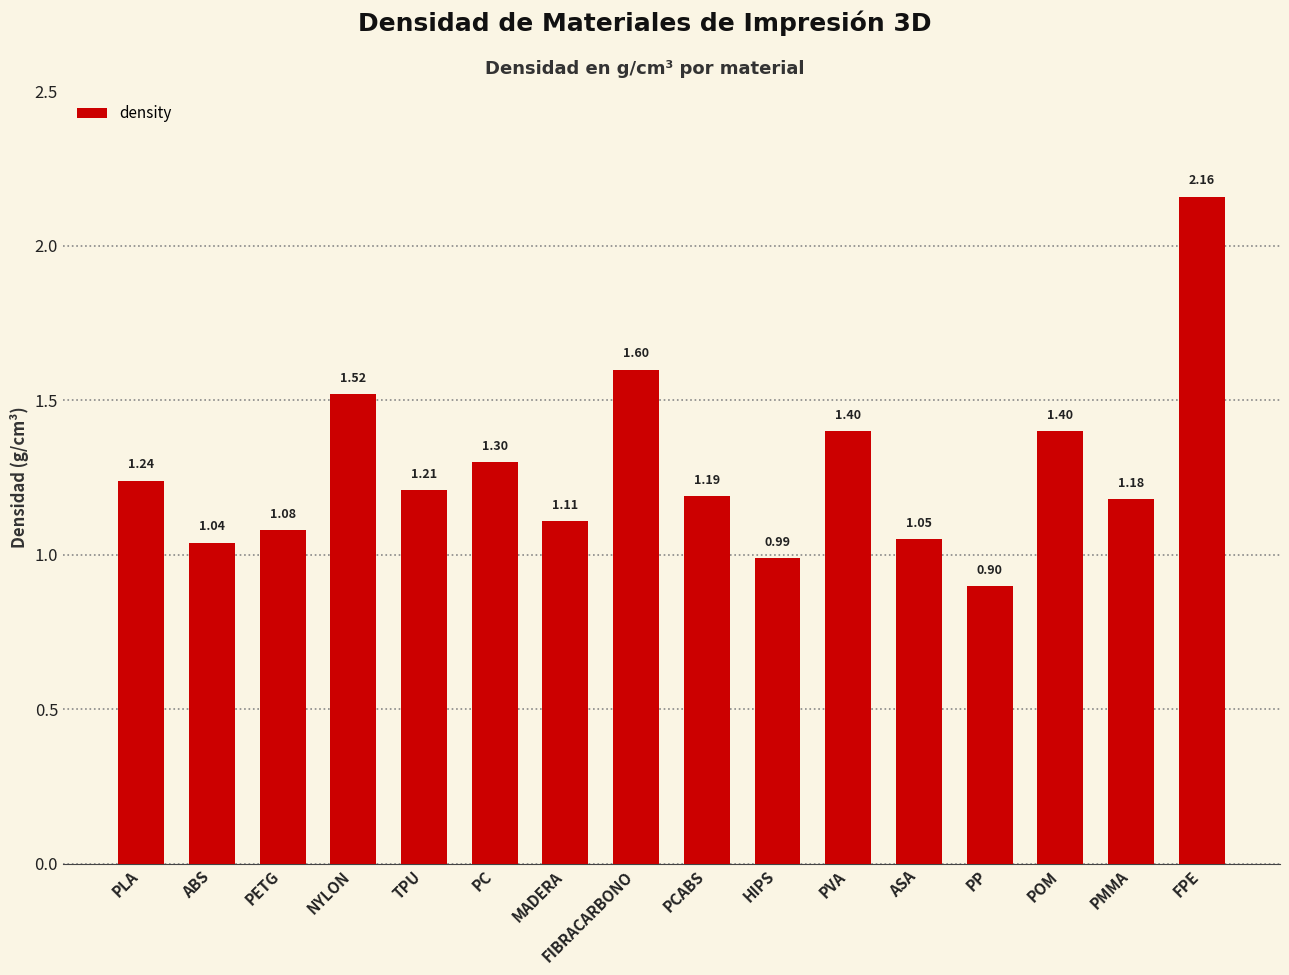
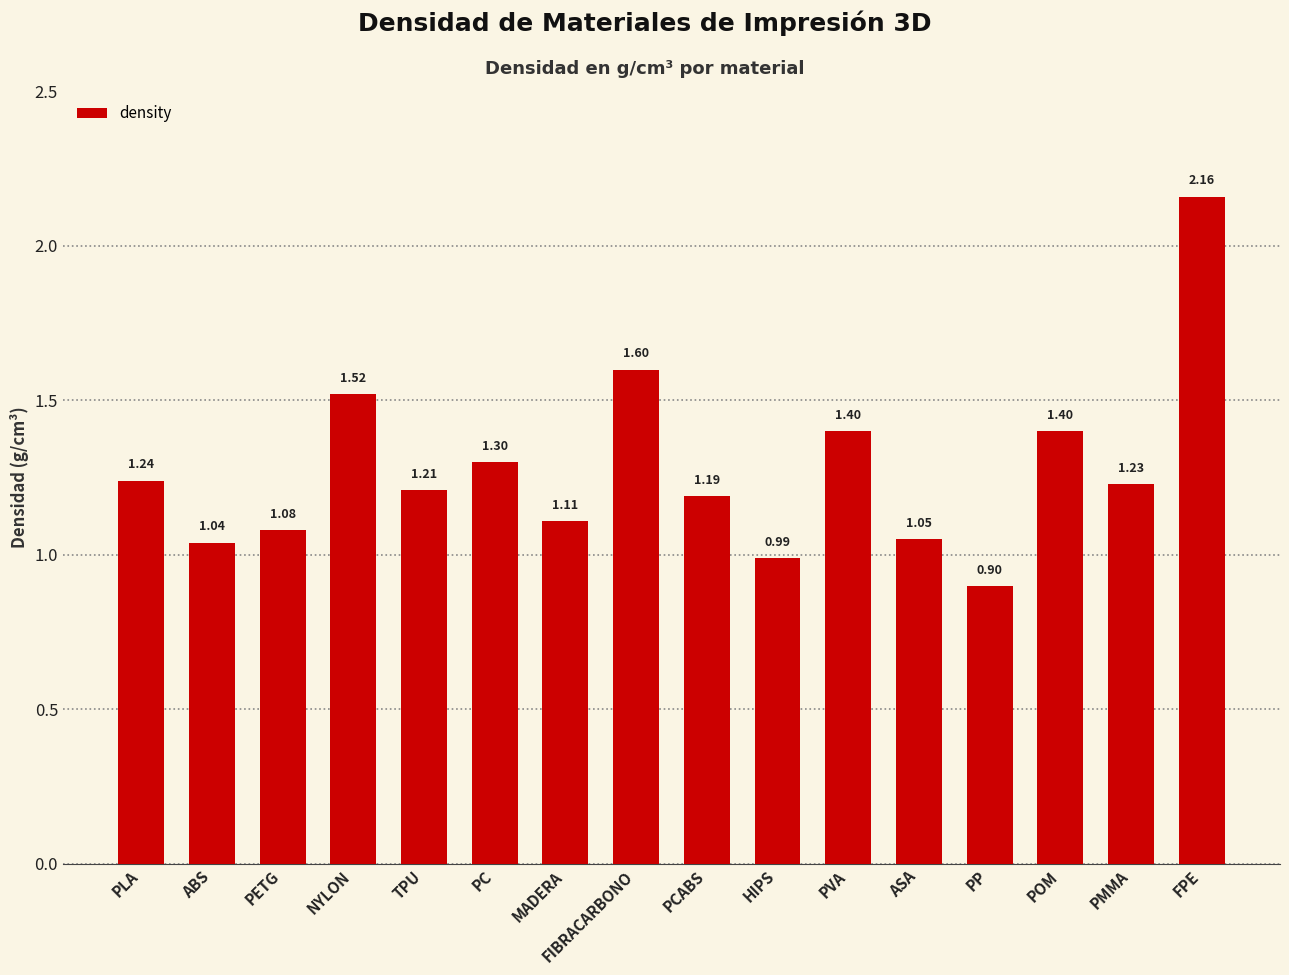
PMMA: 1.18 -> 1.23
